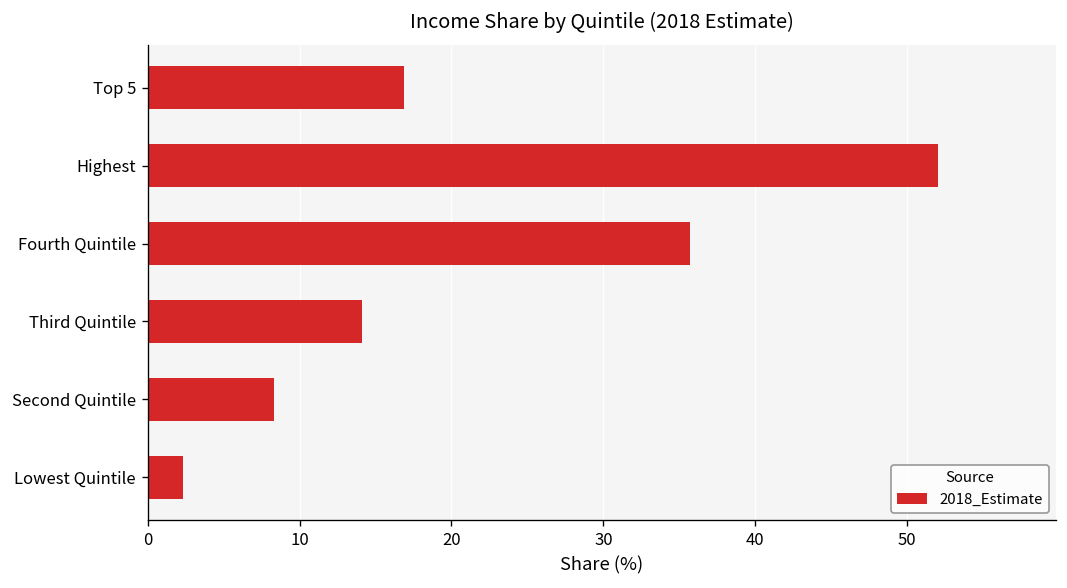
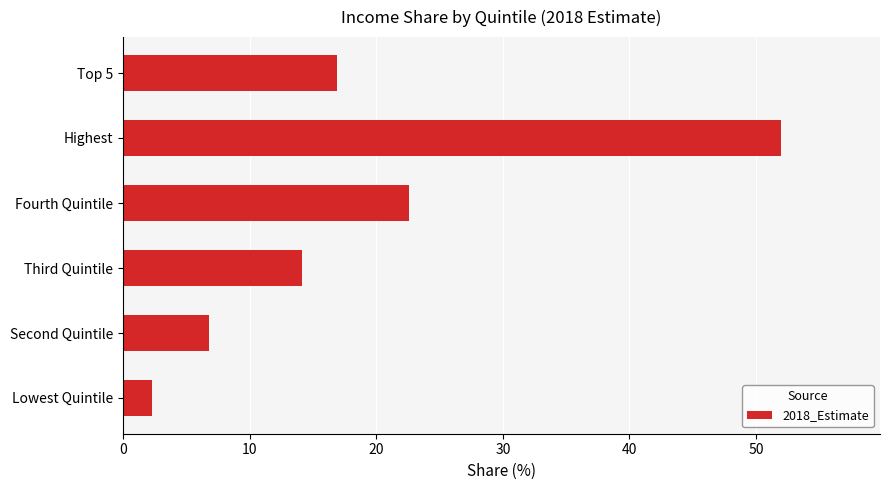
Fourth Quintile: 35.7 -> 22.6
Second Quintile: 8.3 -> 6.8
